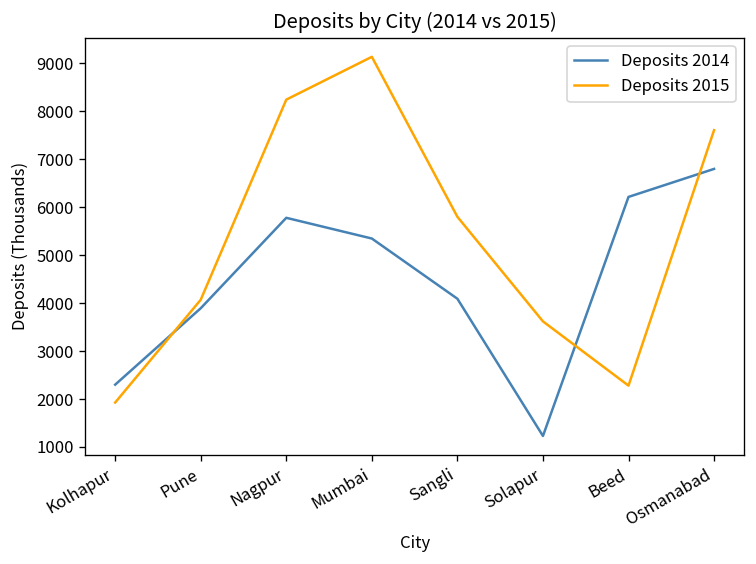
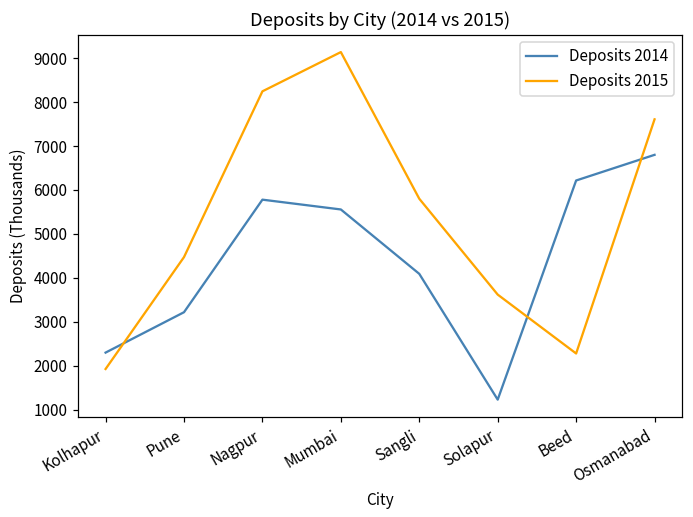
Deposits 2014, Pune: 3900 -> 3200
Deposits 2015, Pune: 4100 -> 4500
Deposits 2014, Mumbai: 5300 -> 5600
